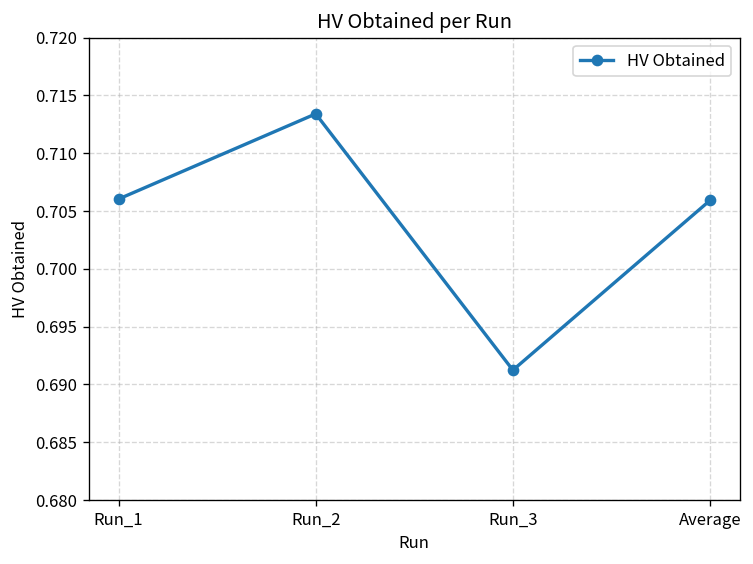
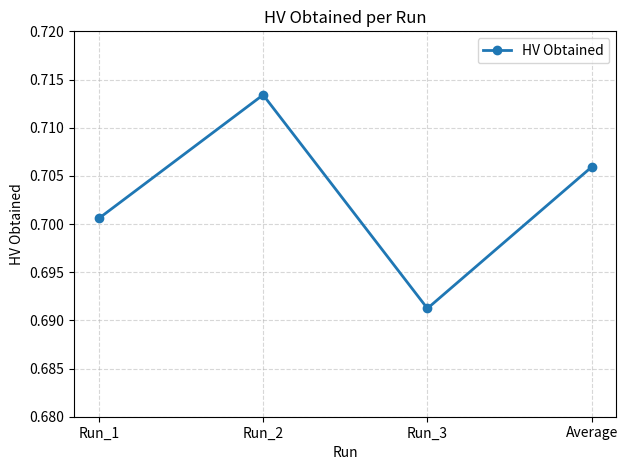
Run_1: 0.706 -> 0.701
